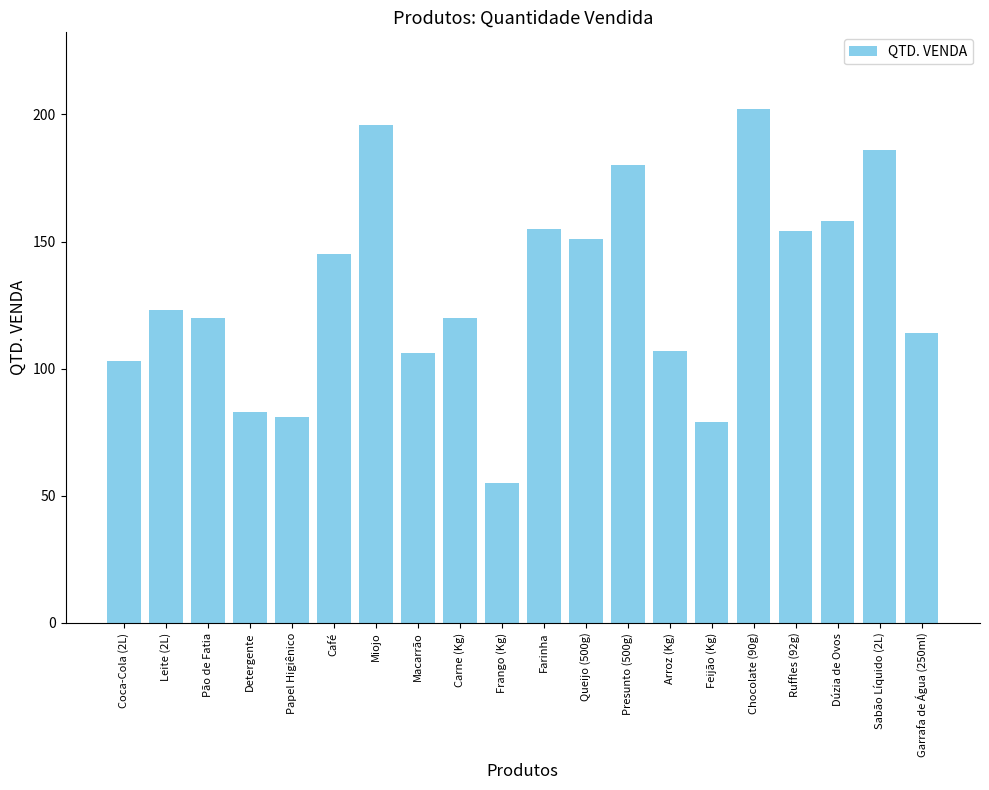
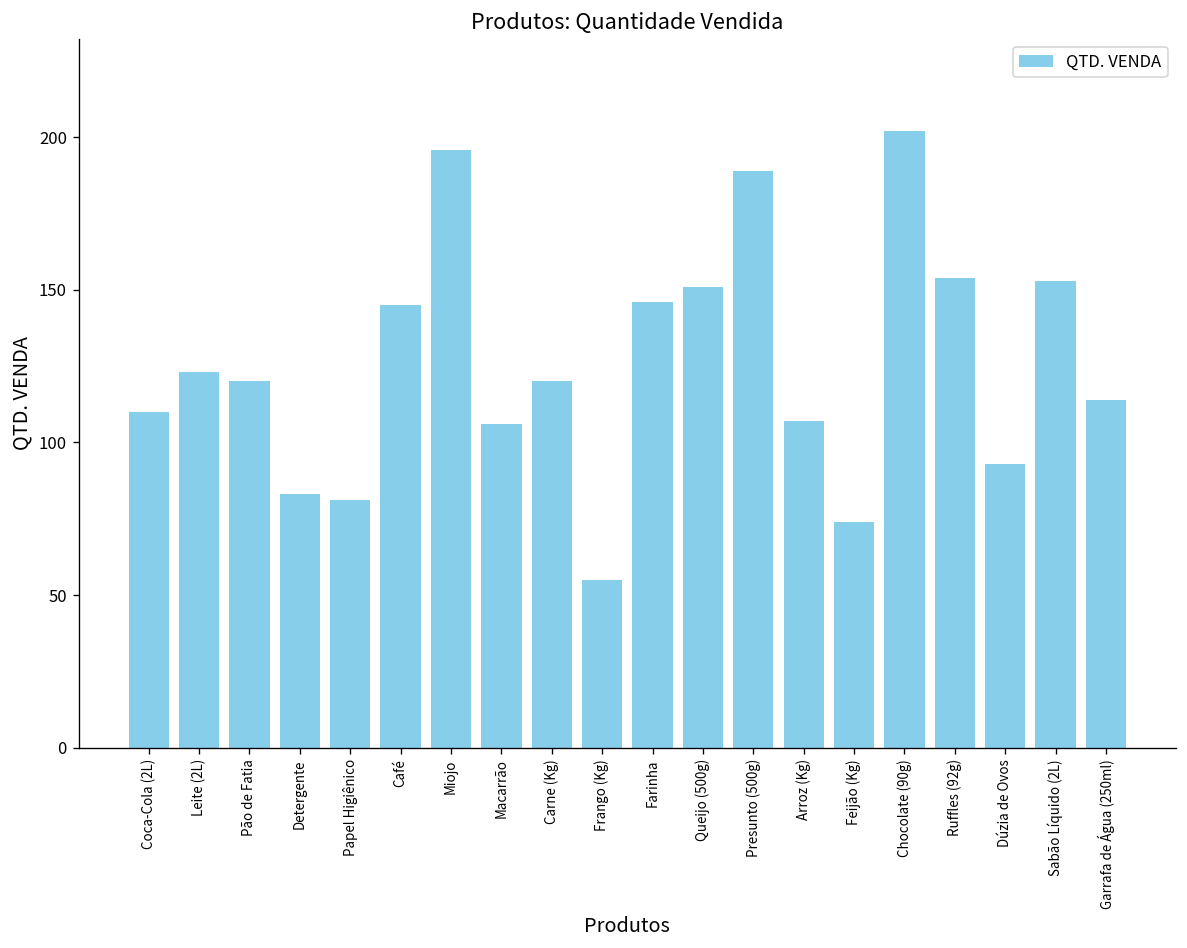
Coca-Cola (2L): 103 -> 110
Farinha: 155 -> 146
Presunto (500g): 180 -> 189
Feijão (Kg): 79 -> 74
Dúzia de Ovos: 158 -> 93
Sabão Líquido (2L): 186 -> 153
